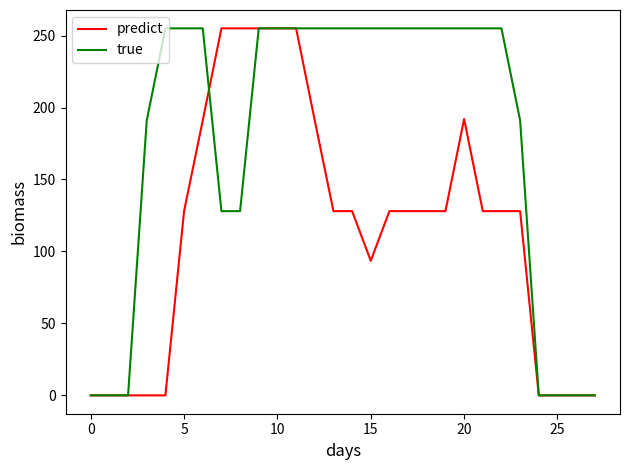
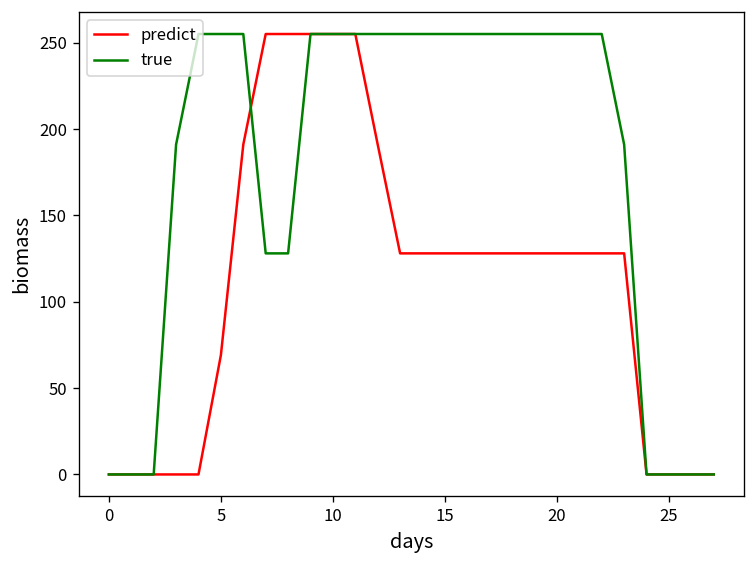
predict, 5: 128 -> 69
predict, 15: 94 -> 128
predict, 20: 192 -> 128
